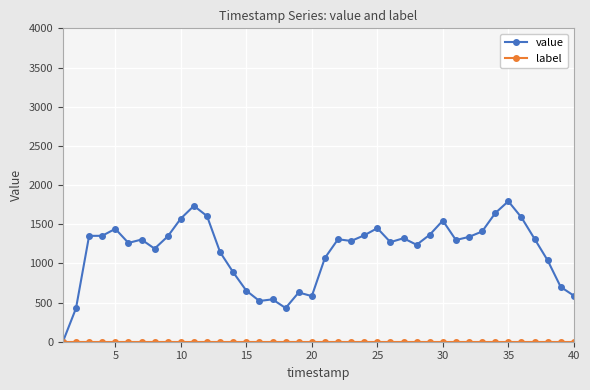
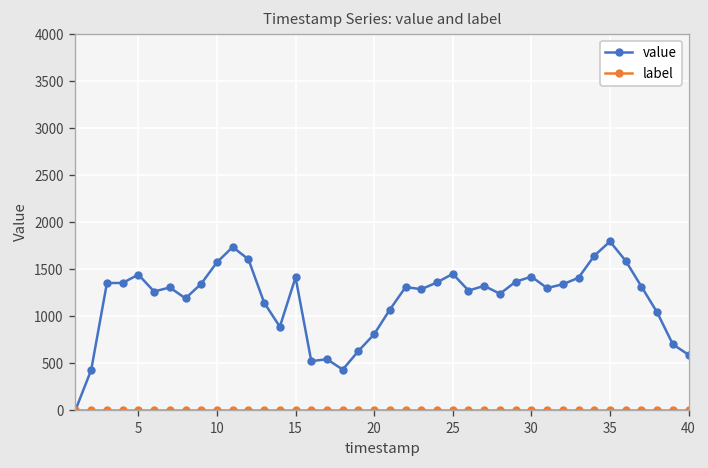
value, 15: 700 -> 1400
value, 20: 600 -> 800
value, 30: 1500 -> 1400
